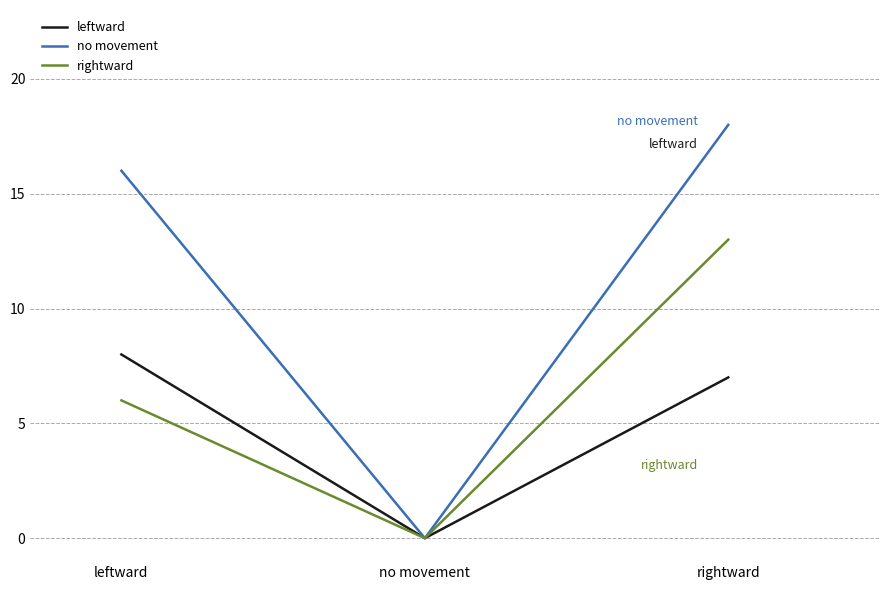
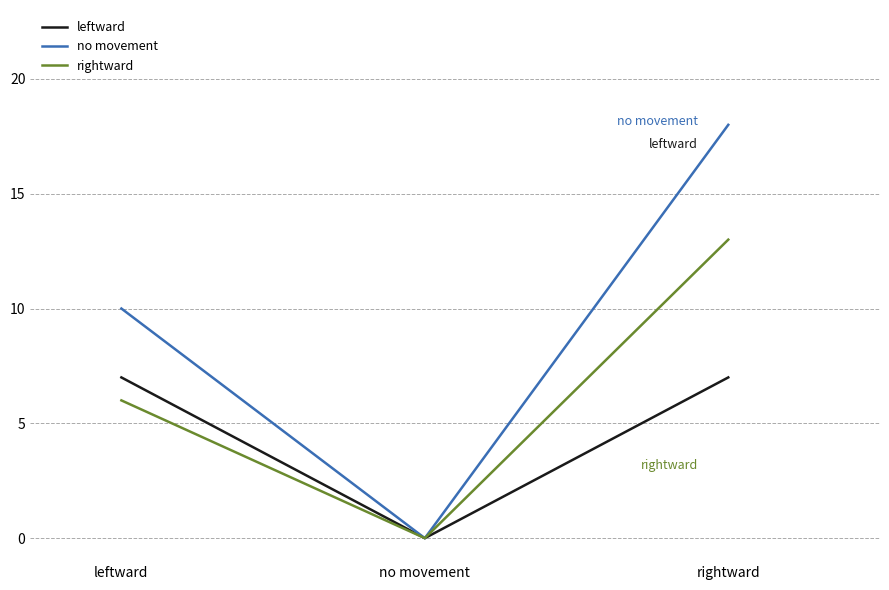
leftward, leftward: 8 -> 7
no movement, leftward: 16 -> 10
